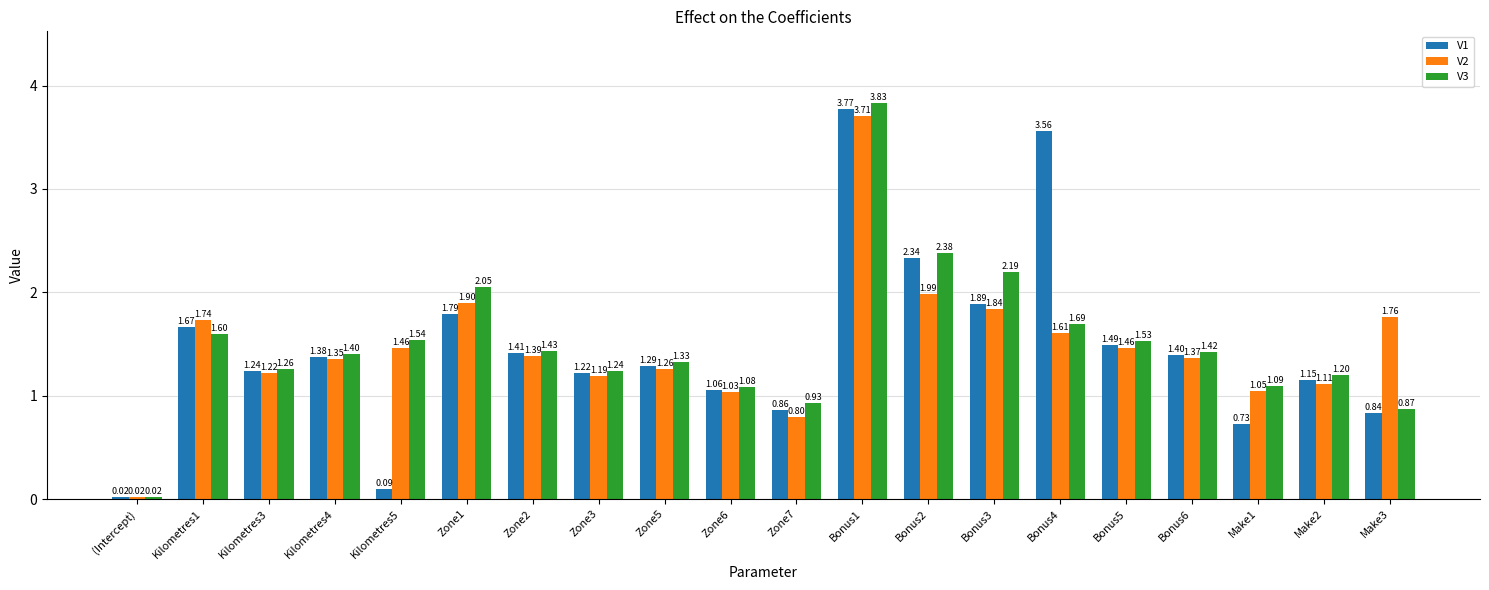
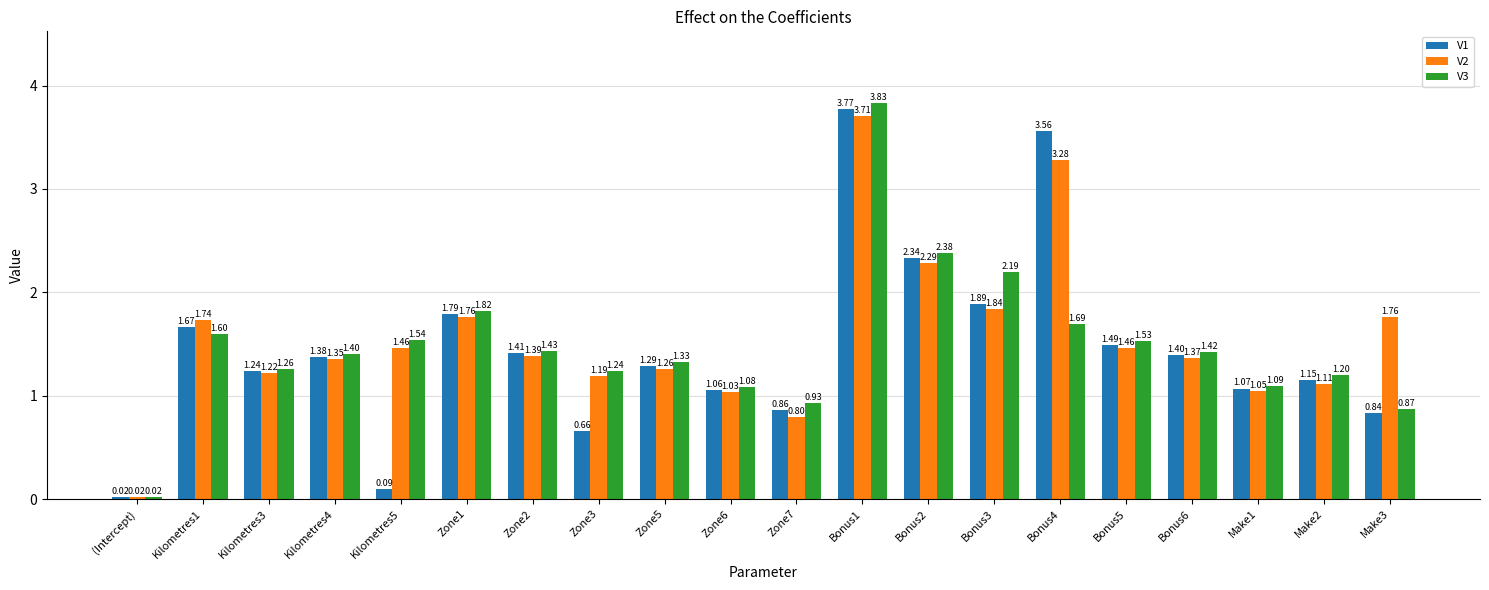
V2, Zone1: 1.90 -> 1.76
V3, Zone1: 2.05 -> 1.82
V1, Zone3: 1.22 -> 0.66
V2, Bonus2: 1.99 -> 2.29
V2, Bonus4: 1.61 -> 3.28
V1, Make1: 0.73 -> 1.07
